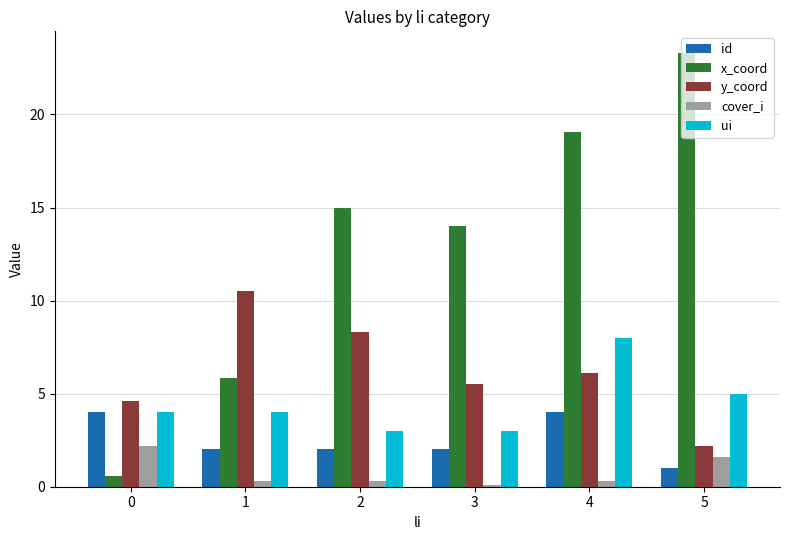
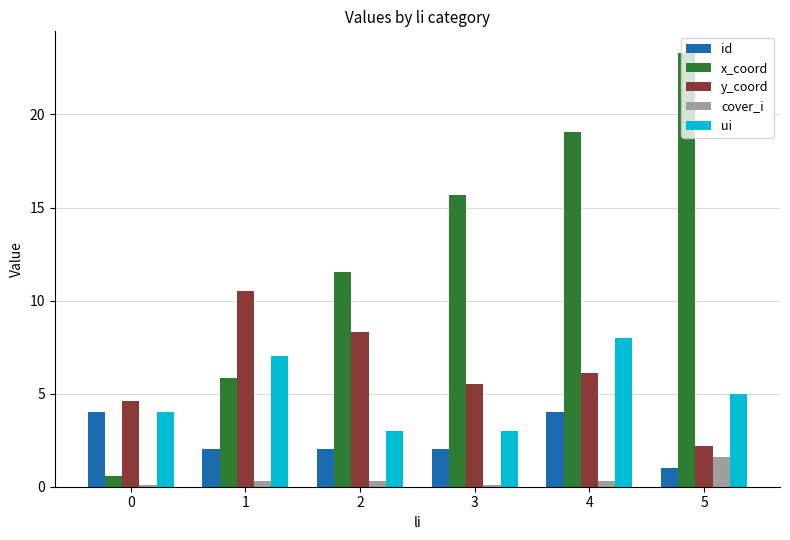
cover_i, 0: 2.2 -> 0.1
ui, 1: 4 -> 7
x_coord, 2: 15.0 -> 11.5
x_coord, 3: 14.0 -> 15.7
